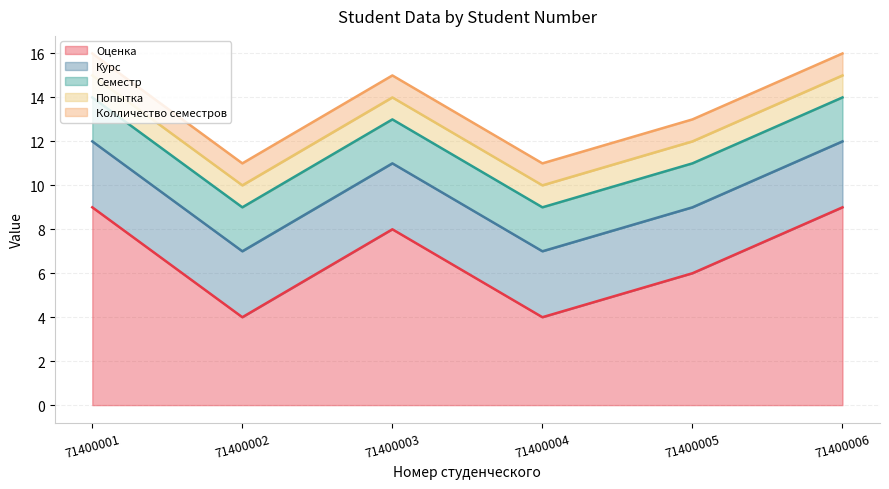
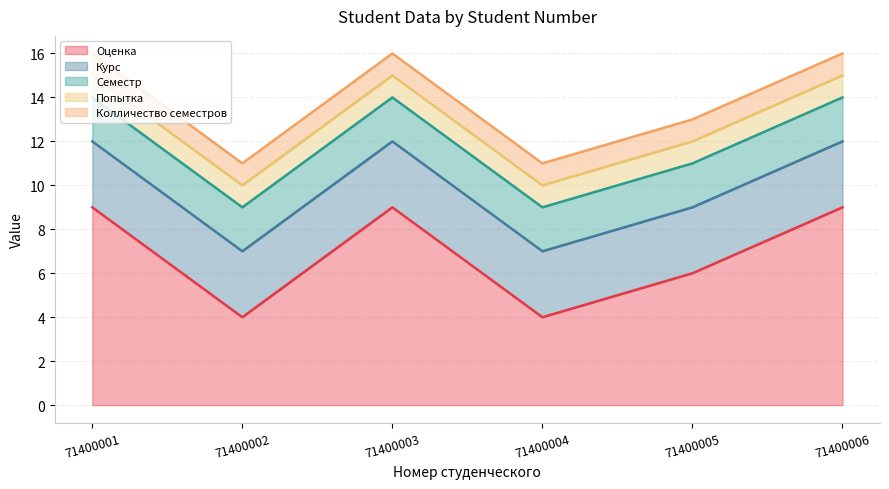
Оценка, 71400003: 8 -> 9
